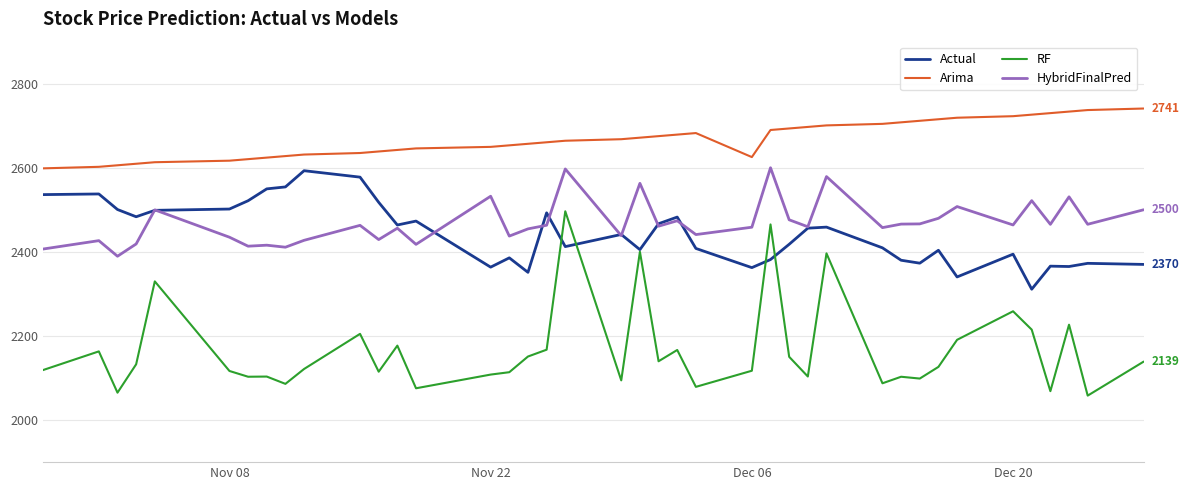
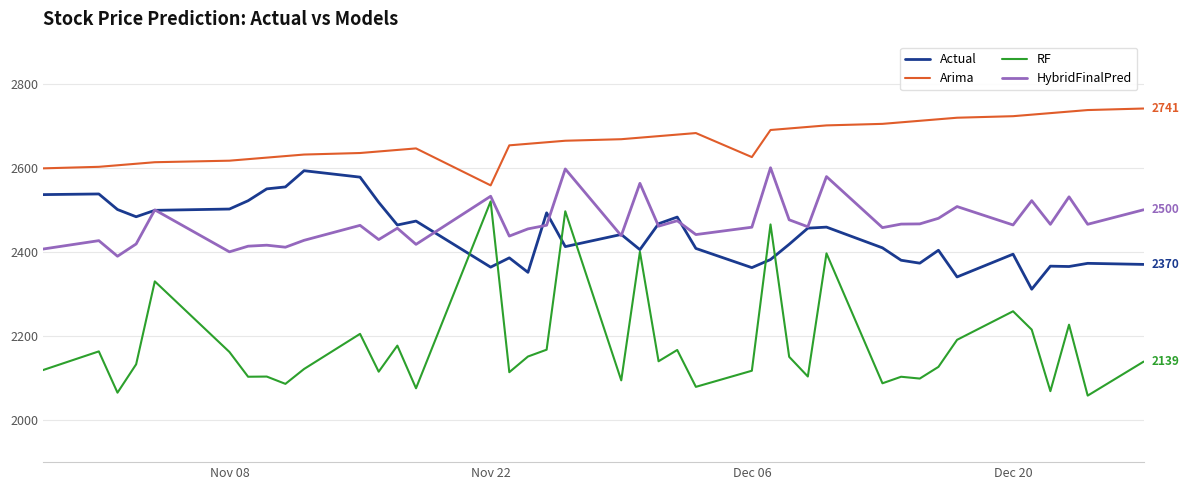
RF, Nov 08: 2120 -> 2160
HybridFinalPred, Nov 08: 2430 -> 2400
Arima, Nov 22: 2650 -> 2560
RF, Nov 22: 2110 -> 2520
